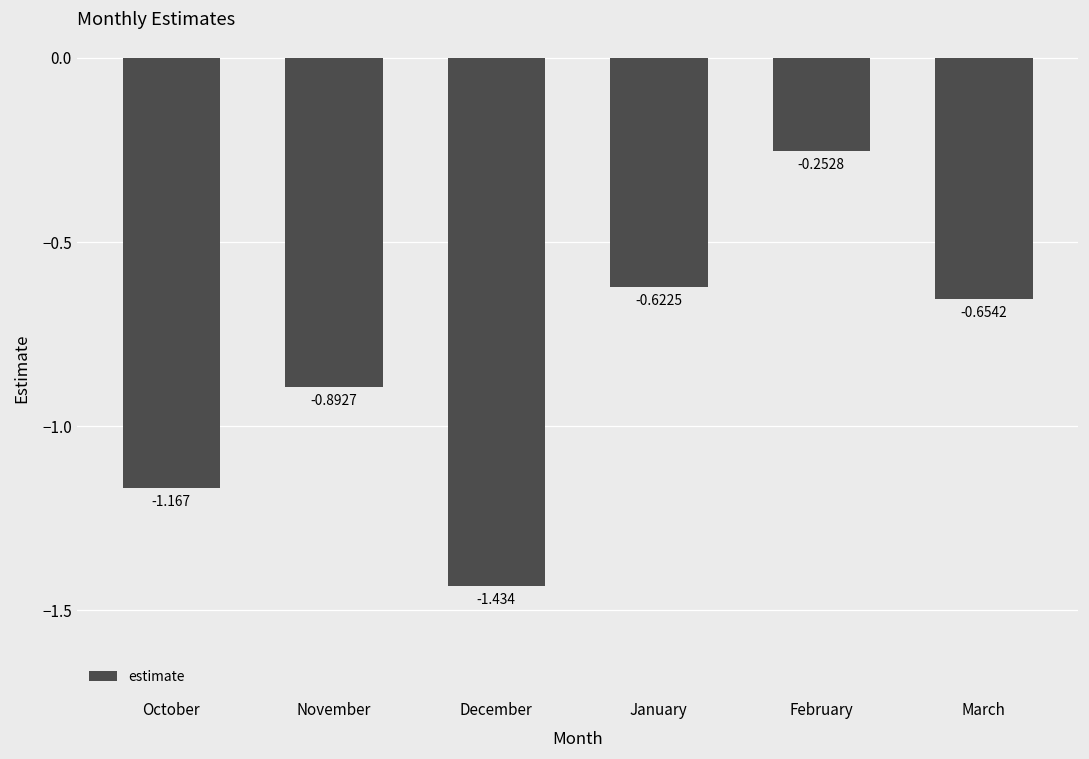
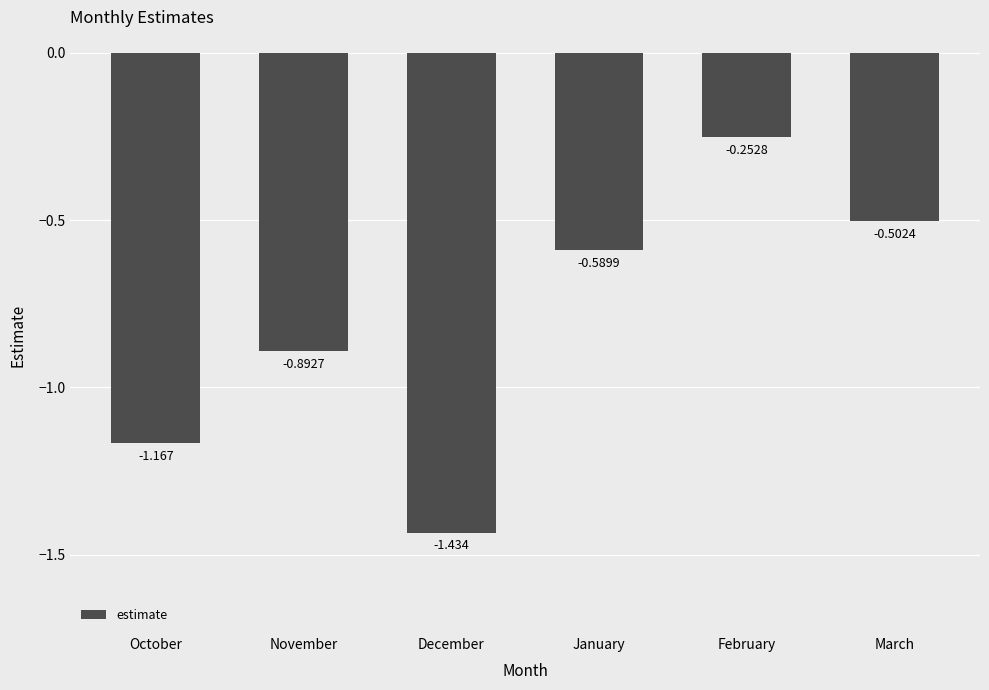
January: -0.6225 -> -0.5899
March: -0.6542 -> -0.5024
